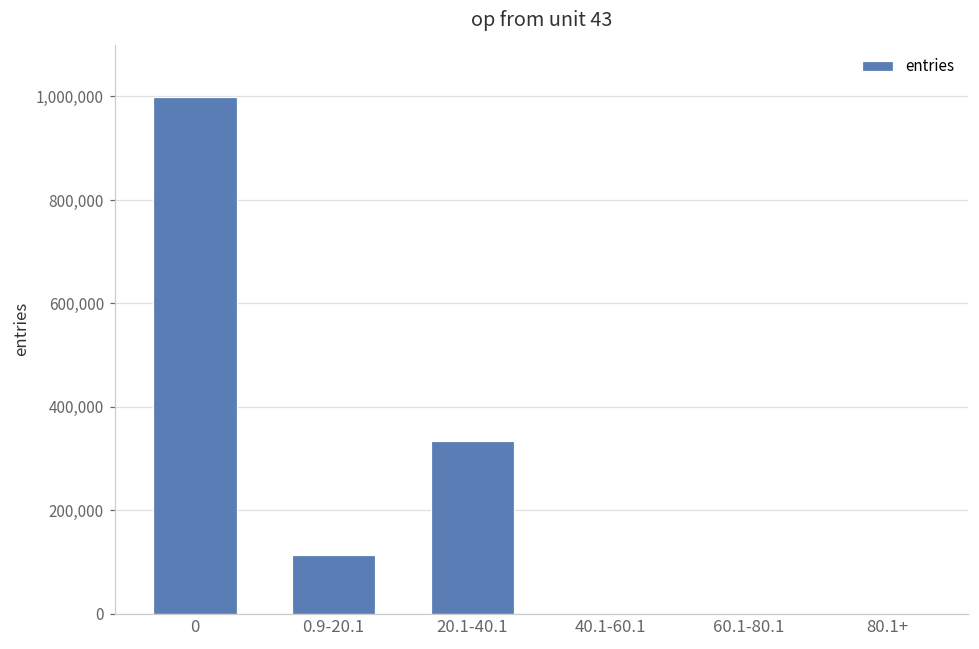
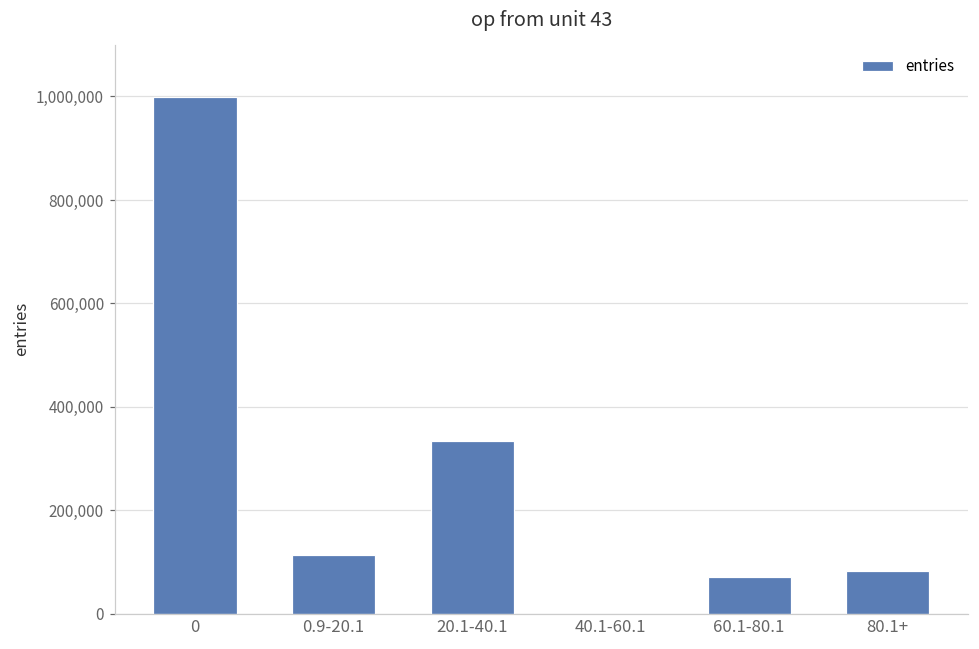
60.1-80.1: 0 -> 70,000
80.1+: 0 -> 80,000
